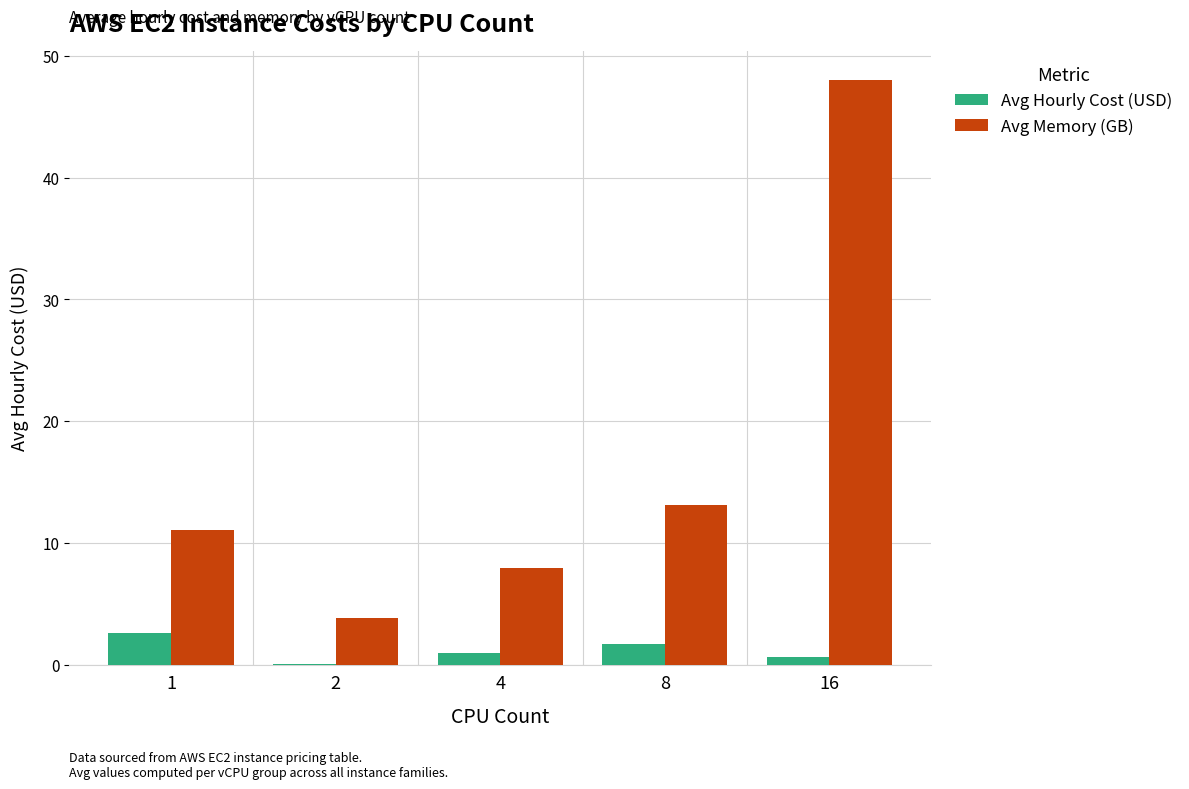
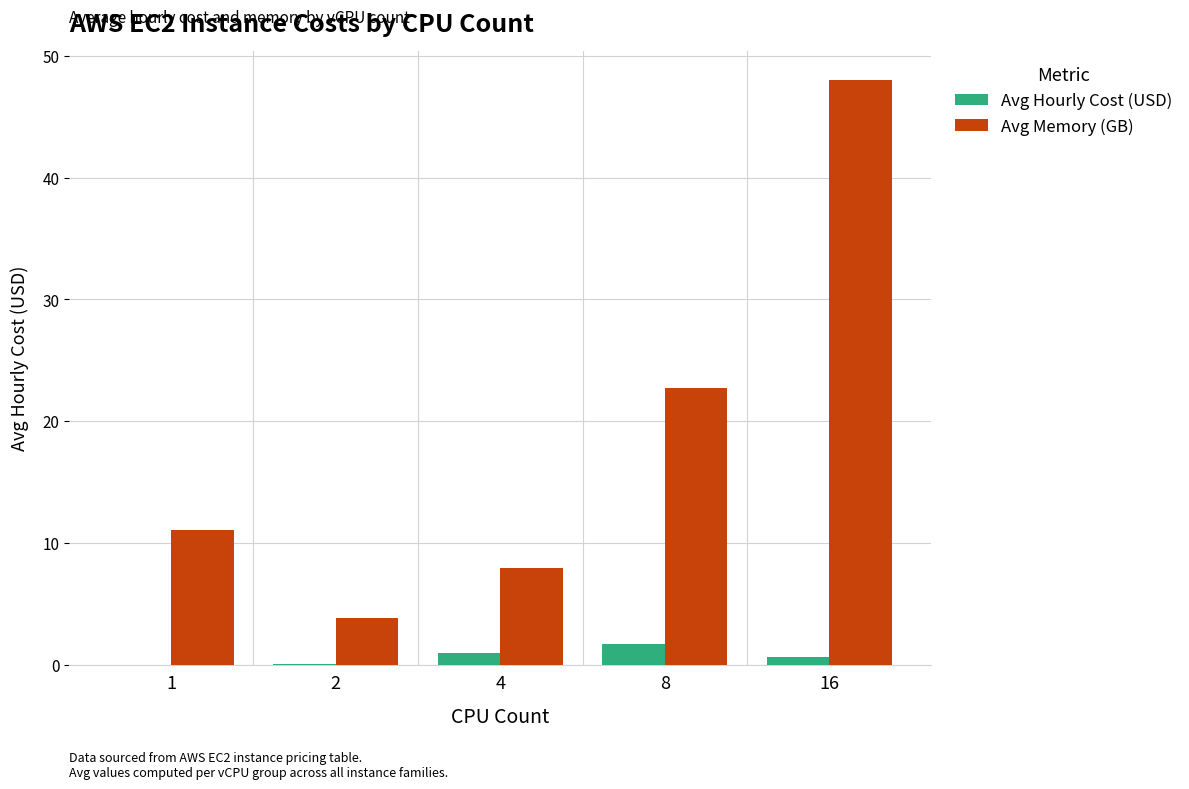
Avg Hourly Cost (USD), 1: 2.6 -> 0.0
Avg Memory (GB), 8: 13.1 -> 22.8
